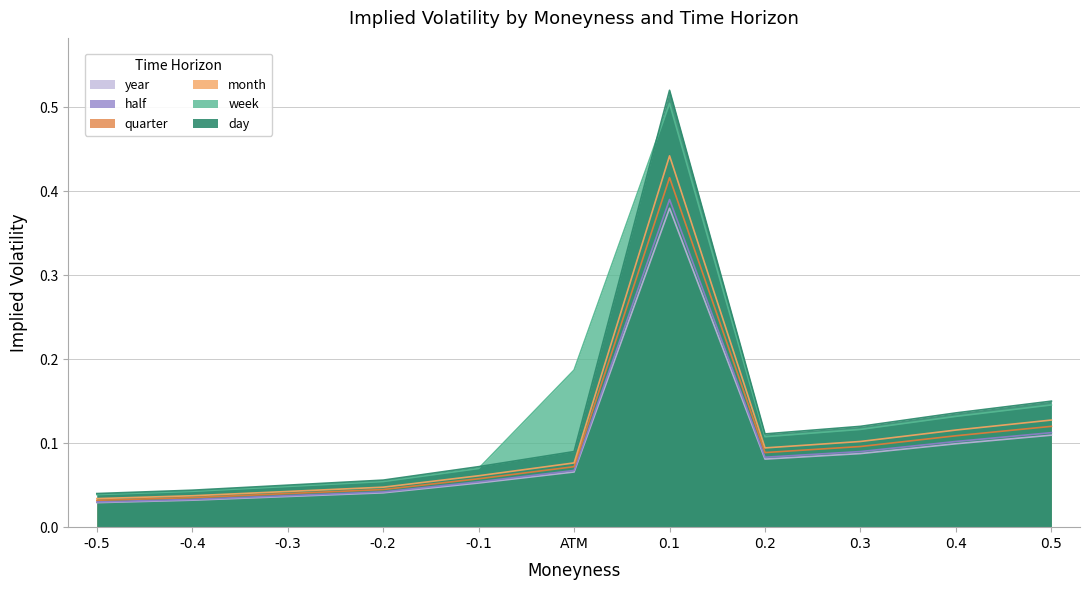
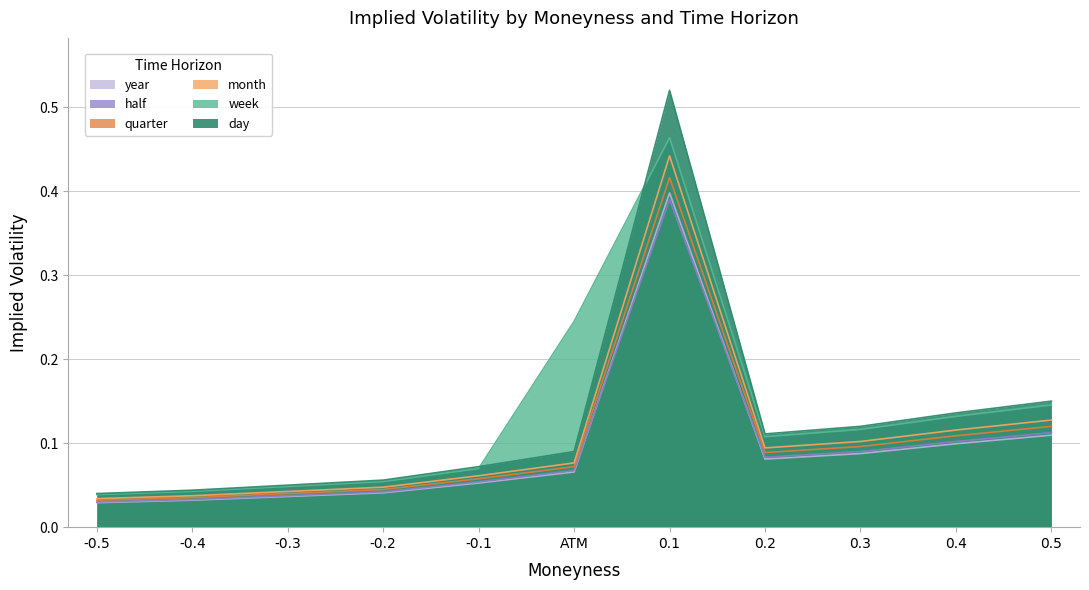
week, ATM: 0.19 -> 0.25
year, 0.1: 0.38 -> 0.40
week, 0.1: 0.50 -> 0.46
